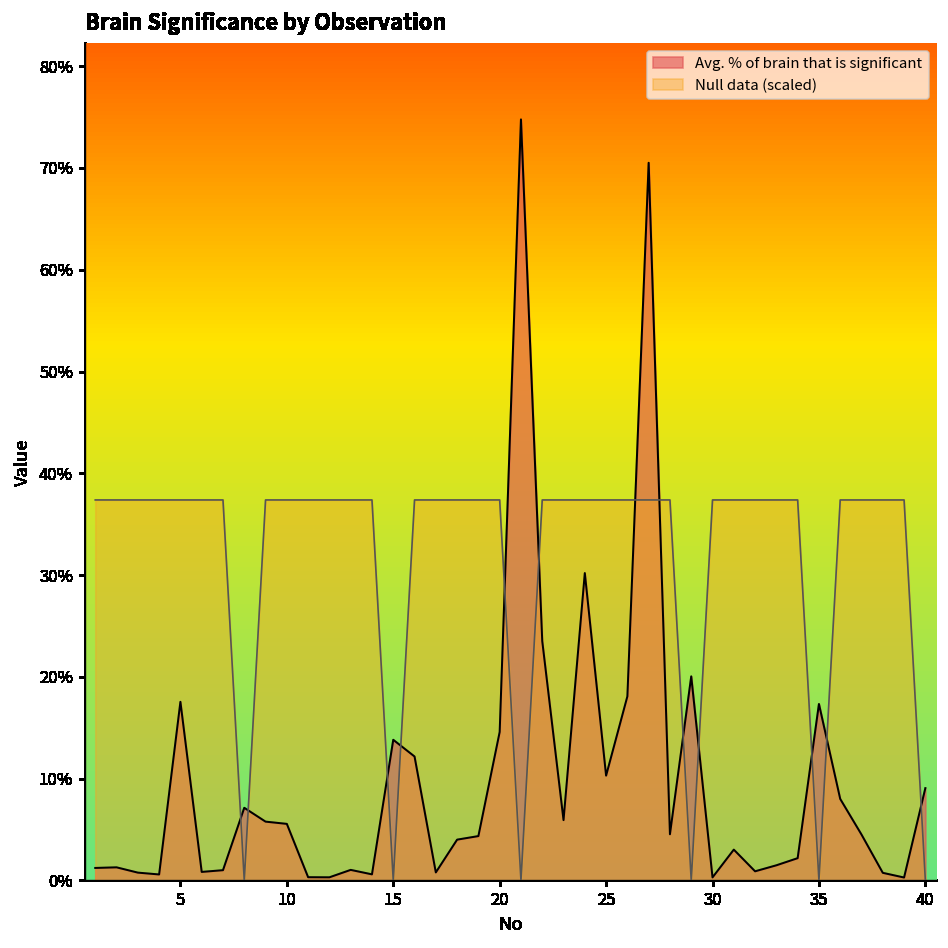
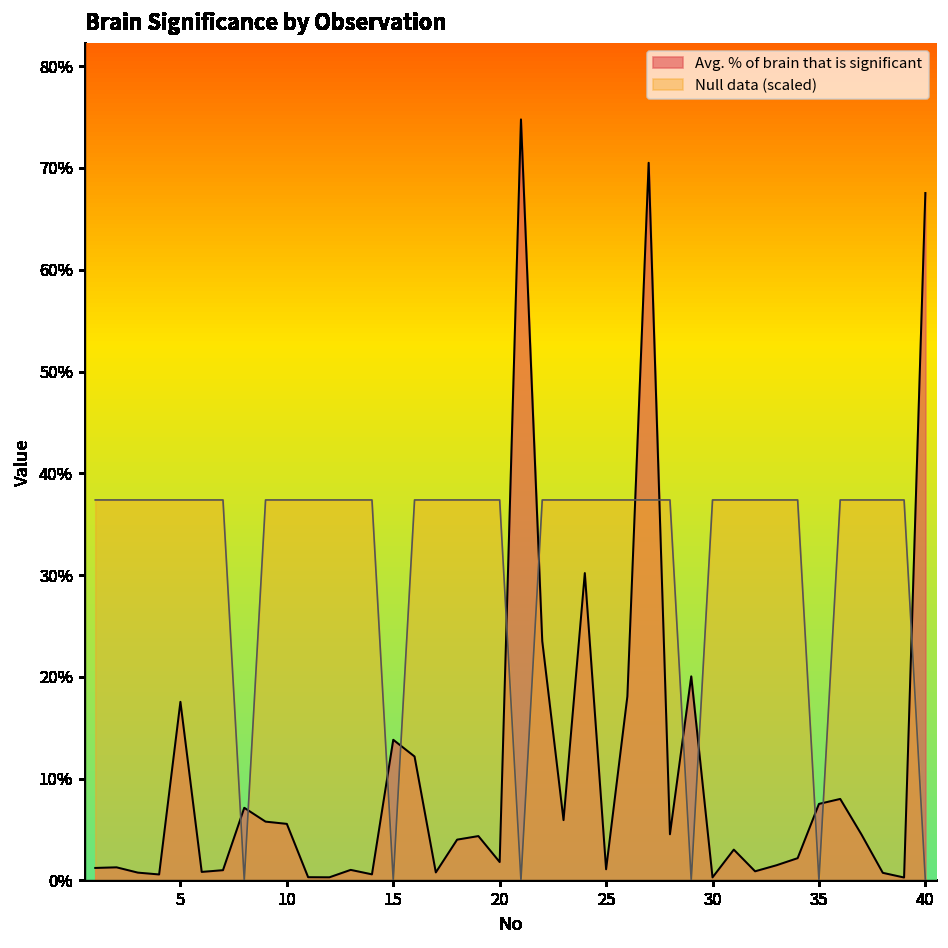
Avg. % of brain that is significant, 20: 15% -> 2%
Avg. % of brain that is significant, 25: 10% -> 1%
Avg. % of brain that is significant, 35: 17% -> 8%
Avg. % of brain that is significant, 40: 9% -> 68%
